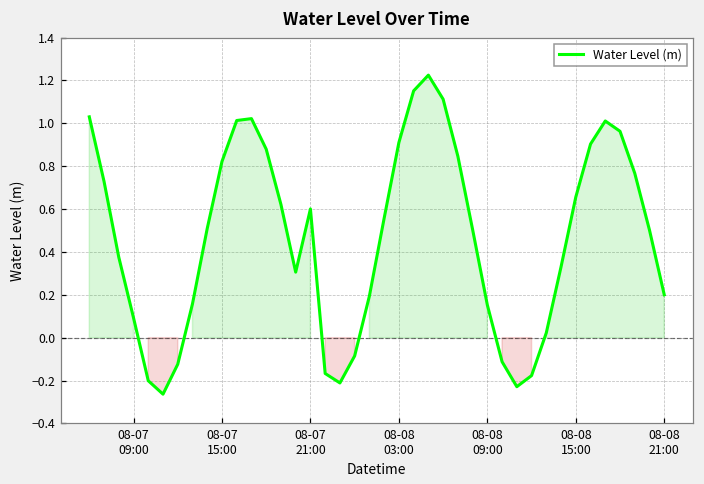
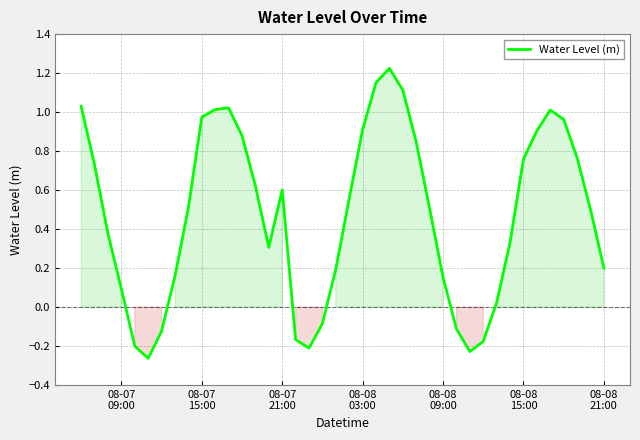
08-07 15:00: 0.82 -> 0.97
08-08 15:00: 0.66 -> 0.76
